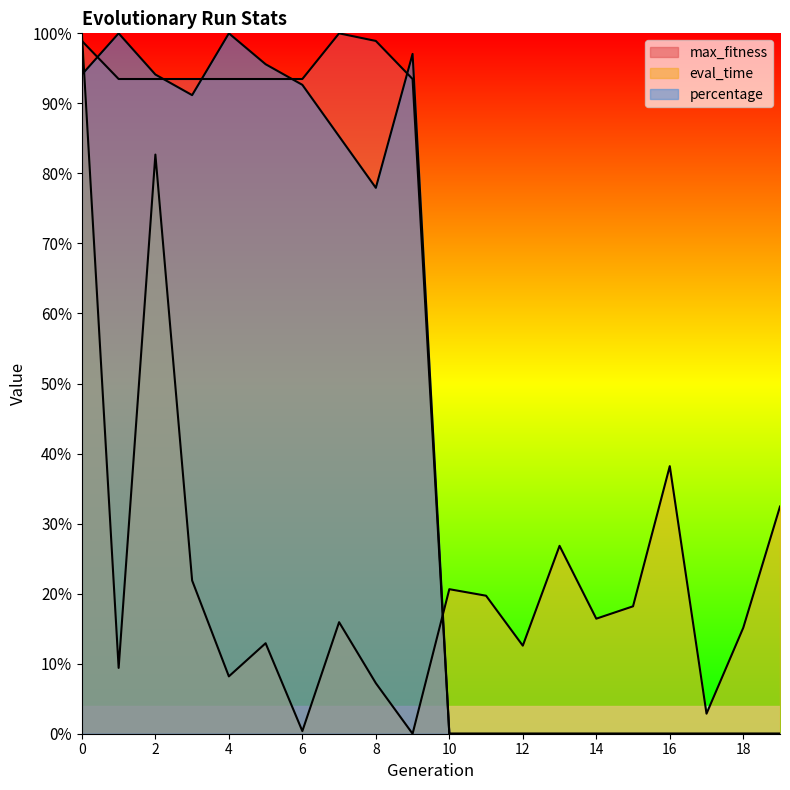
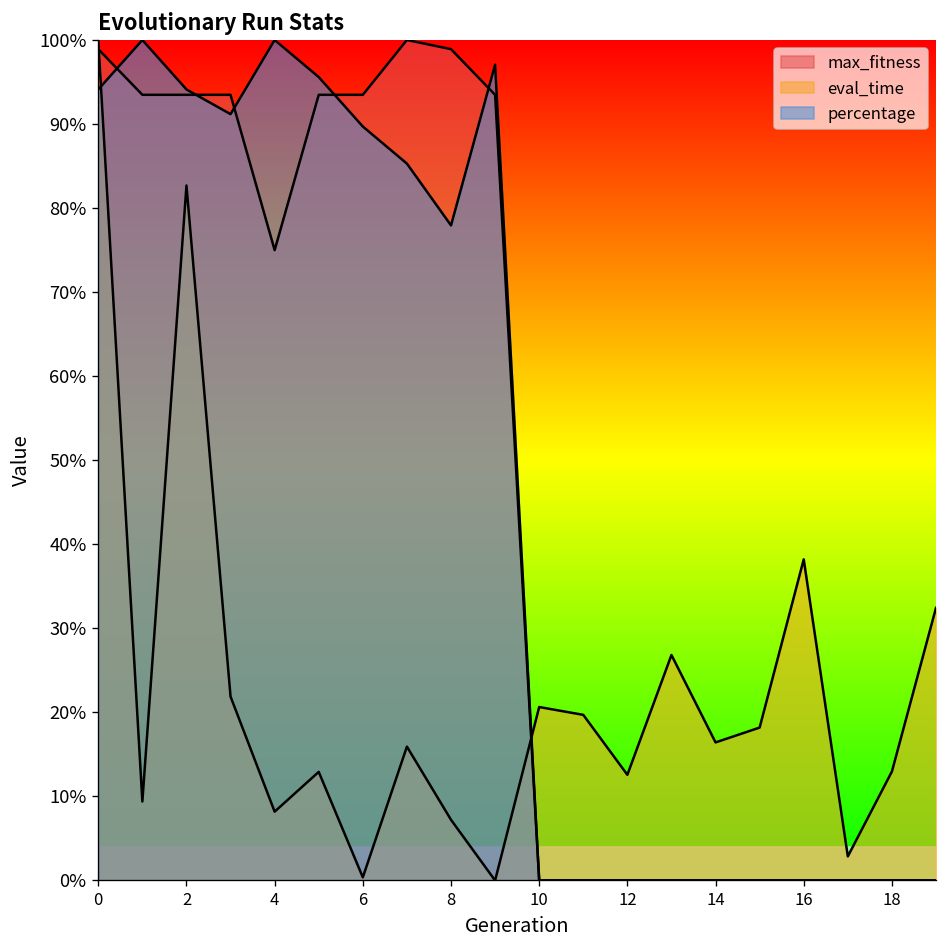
max_fitness, 4: 93% -> 75%
percentage, 6: 93% -> 90%
eval_time, 18: 15% -> 13%
